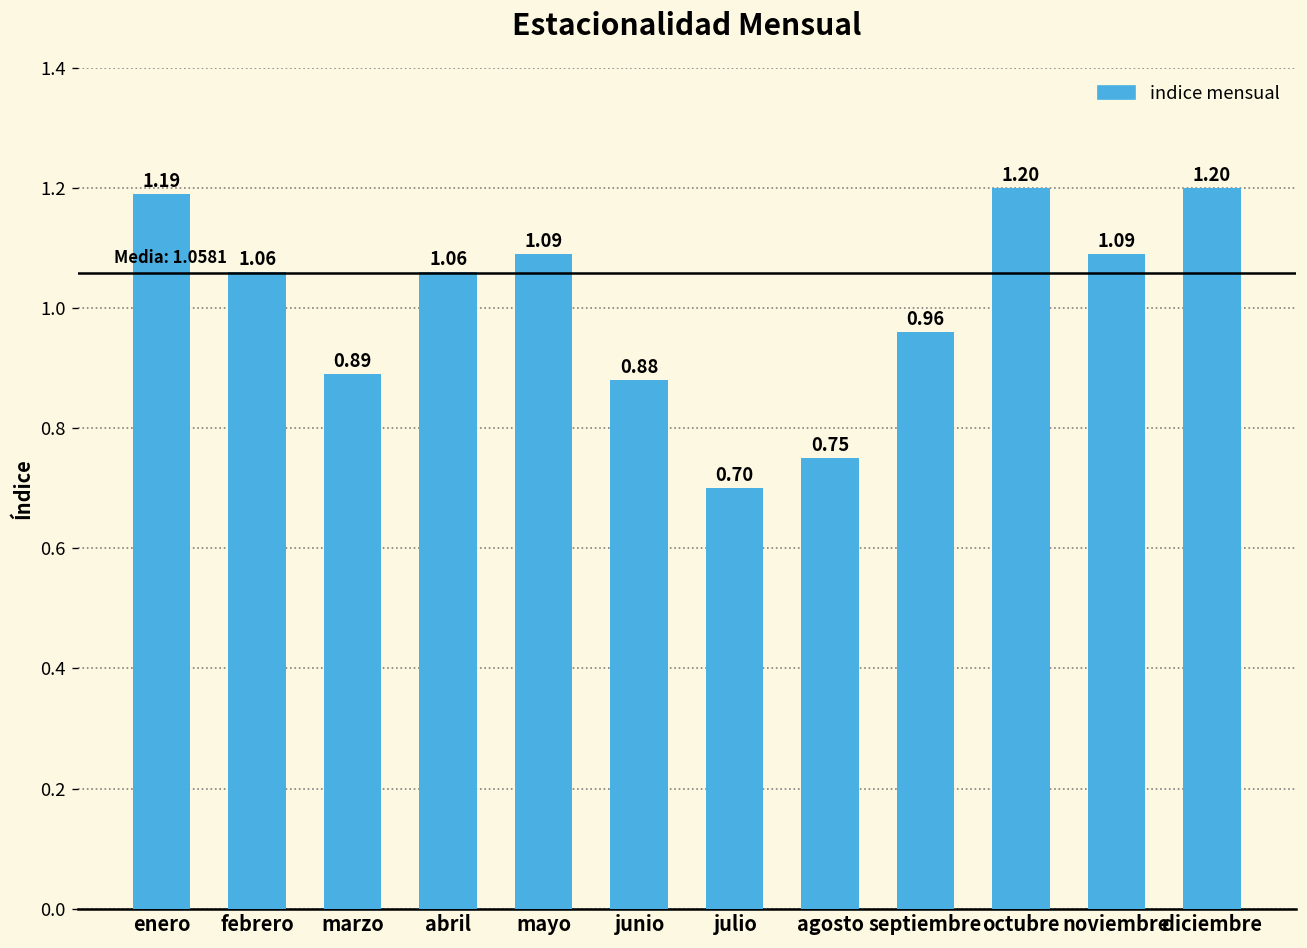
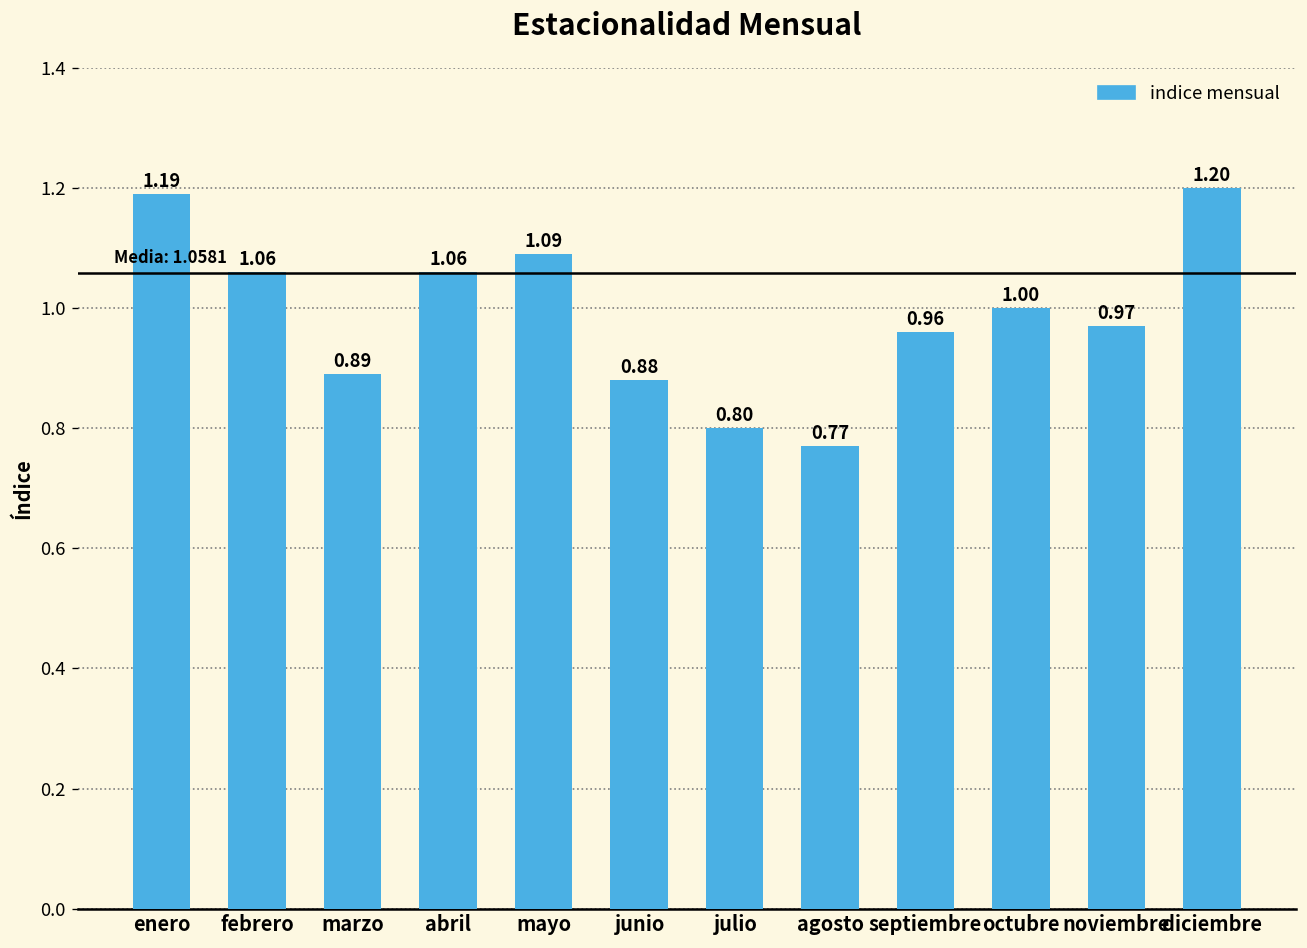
julio: 0.70 -> 0.80
agosto: 0.75 -> 0.77
octubre: 1.20 -> 1.00
noviembre: 1.09 -> 0.97
